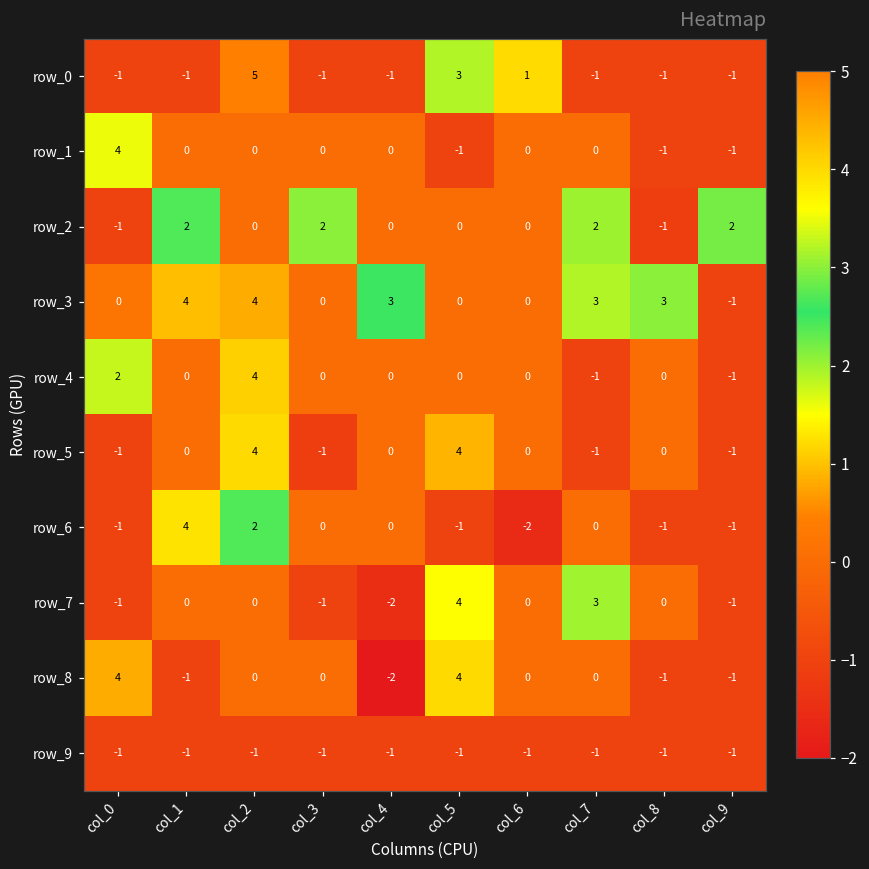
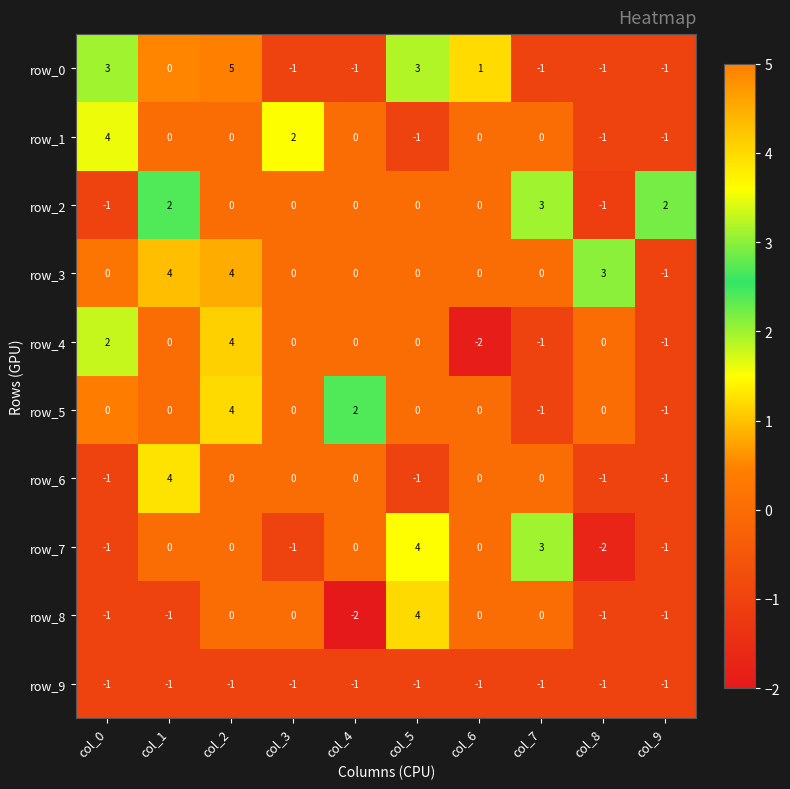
row_0, col_0: -1 -> 3
row_0, col_1: -1 -> 0
row_1, col_3: 0 -> 2
row_2, col_3: 2 -> 0
row_2, col_7: 2 -> 3
row_3, col_4: 3 -> 0
row_3, col_7: 3 -> 0
row_4, col_6: 0 -> -2
row_5, col_0: -1 -> 0
row_5, col_3: -1 -> 0
row_5, col_4: 0 -> 2
row_5, col_5: 4 -> 0
row_6, col_2: 2 -> 0
row_6, col_6: -2 -> 0
row_7, col_4: -2 -> 0
row_7, col_8: 0 -> -2
row_8, col_0: 4 -> -1
